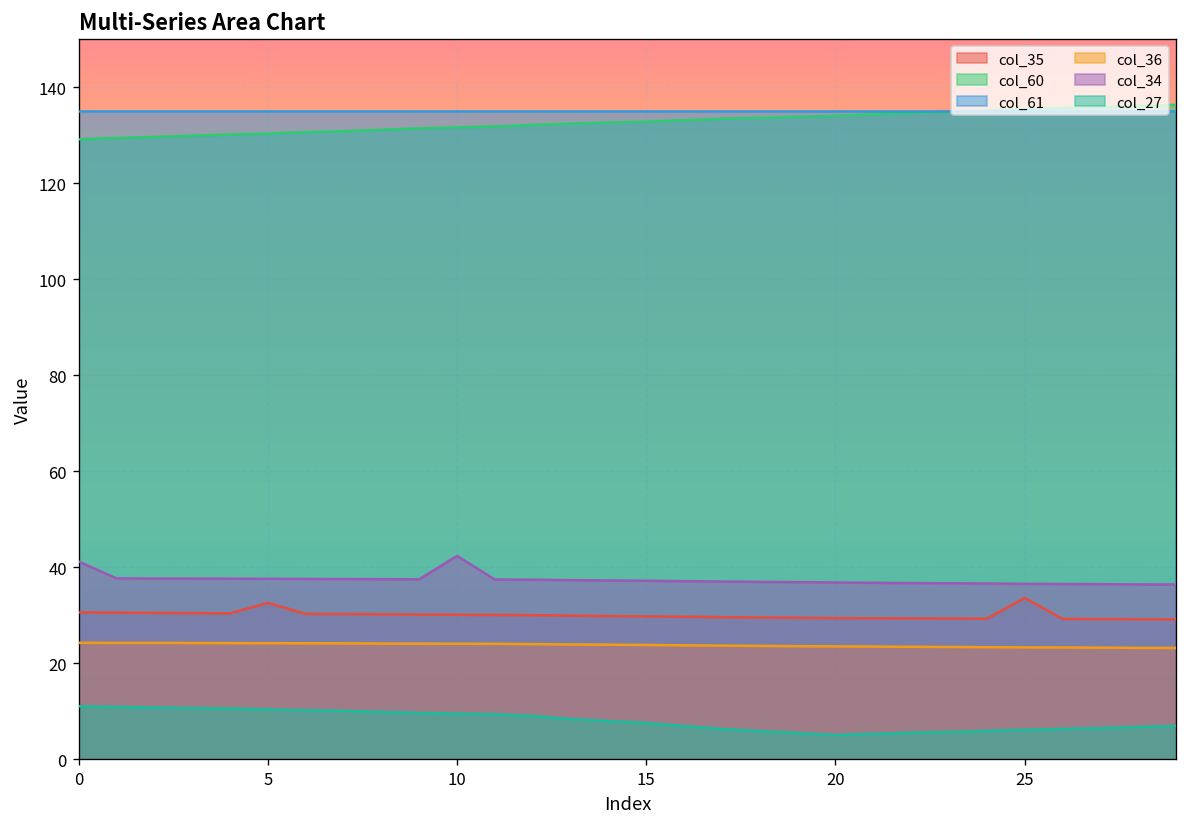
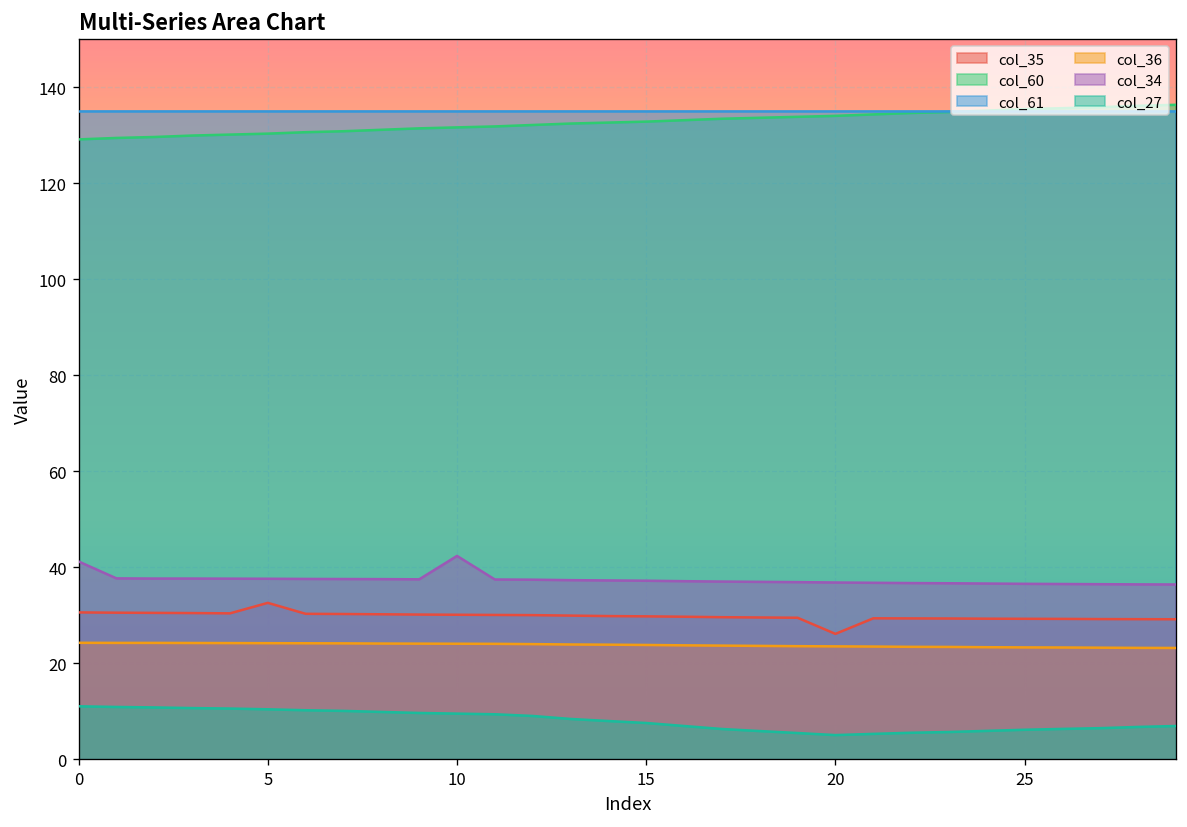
col_35, 20: 29 -> 26
col_35, 25: 34 -> 29
